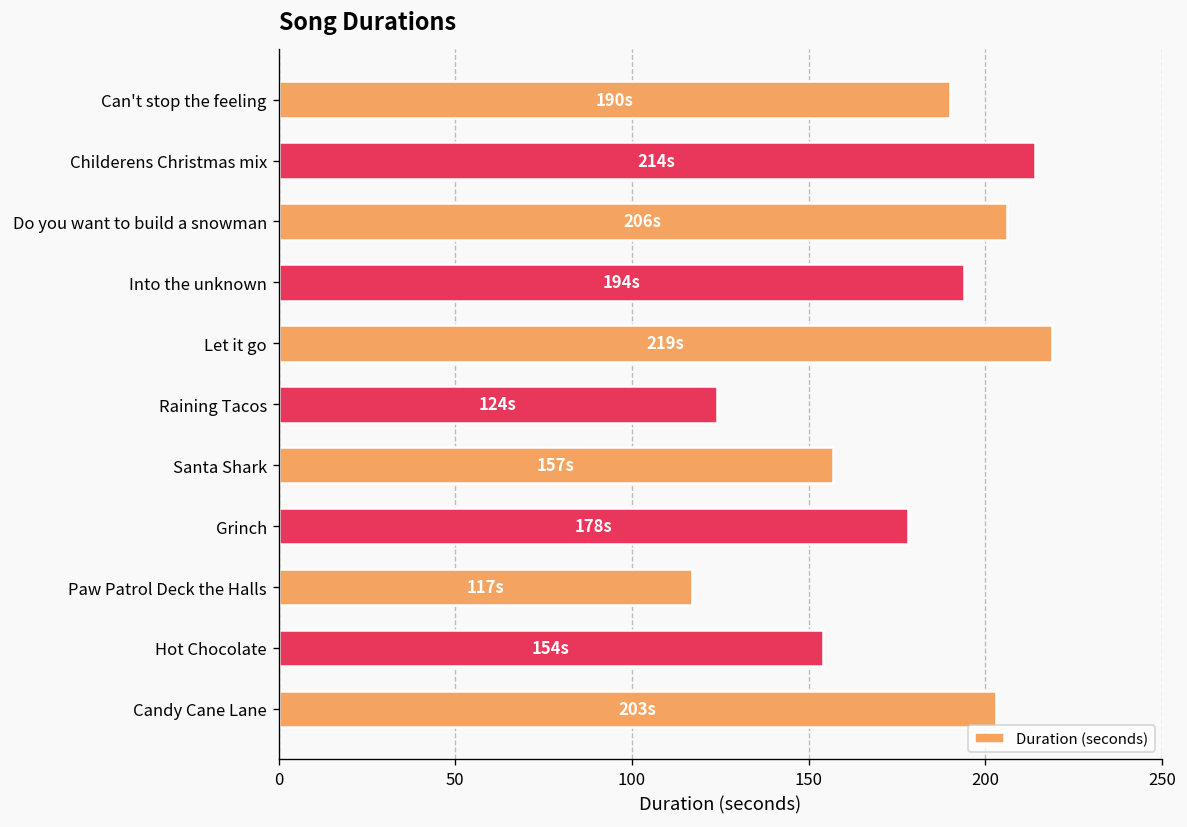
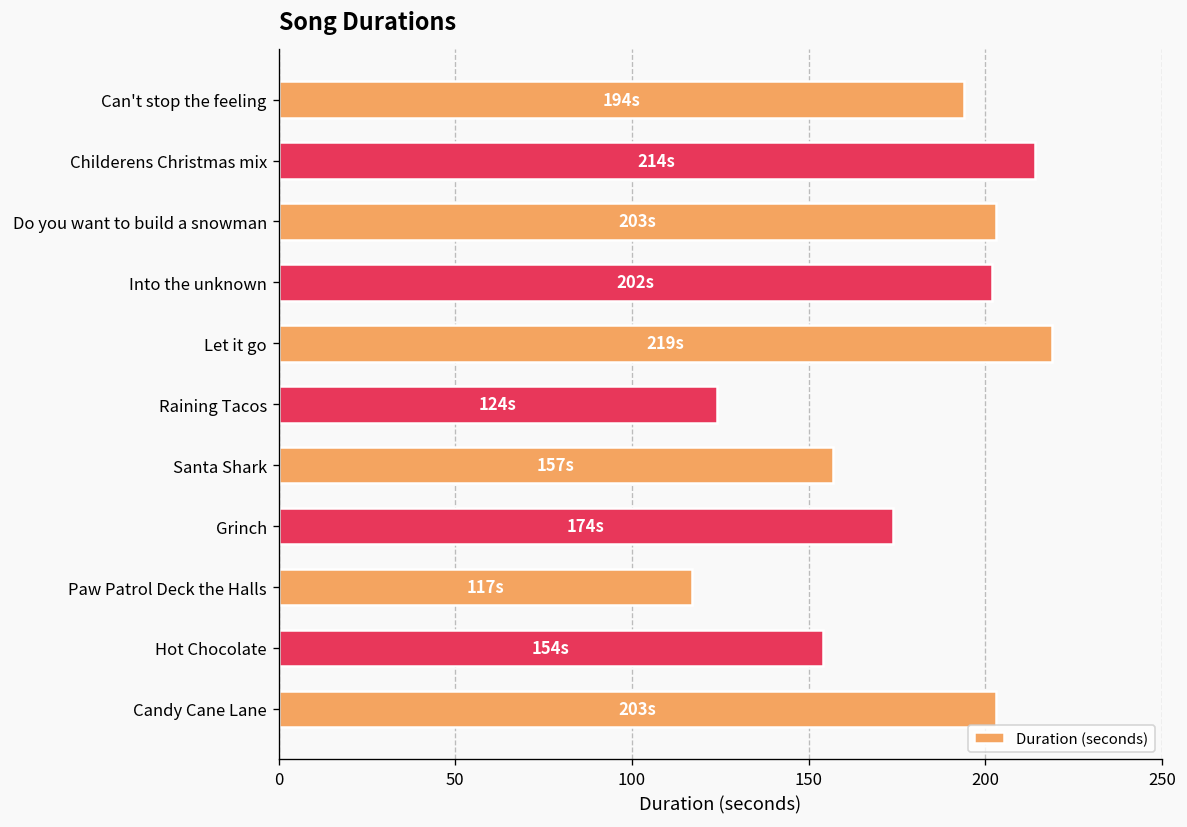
Can't stop the feeling: 190s -> 194s
Do you want to build a snowman: 206s -> 203s
Into the unknown: 194s -> 202s
Grinch: 178s -> 174s
